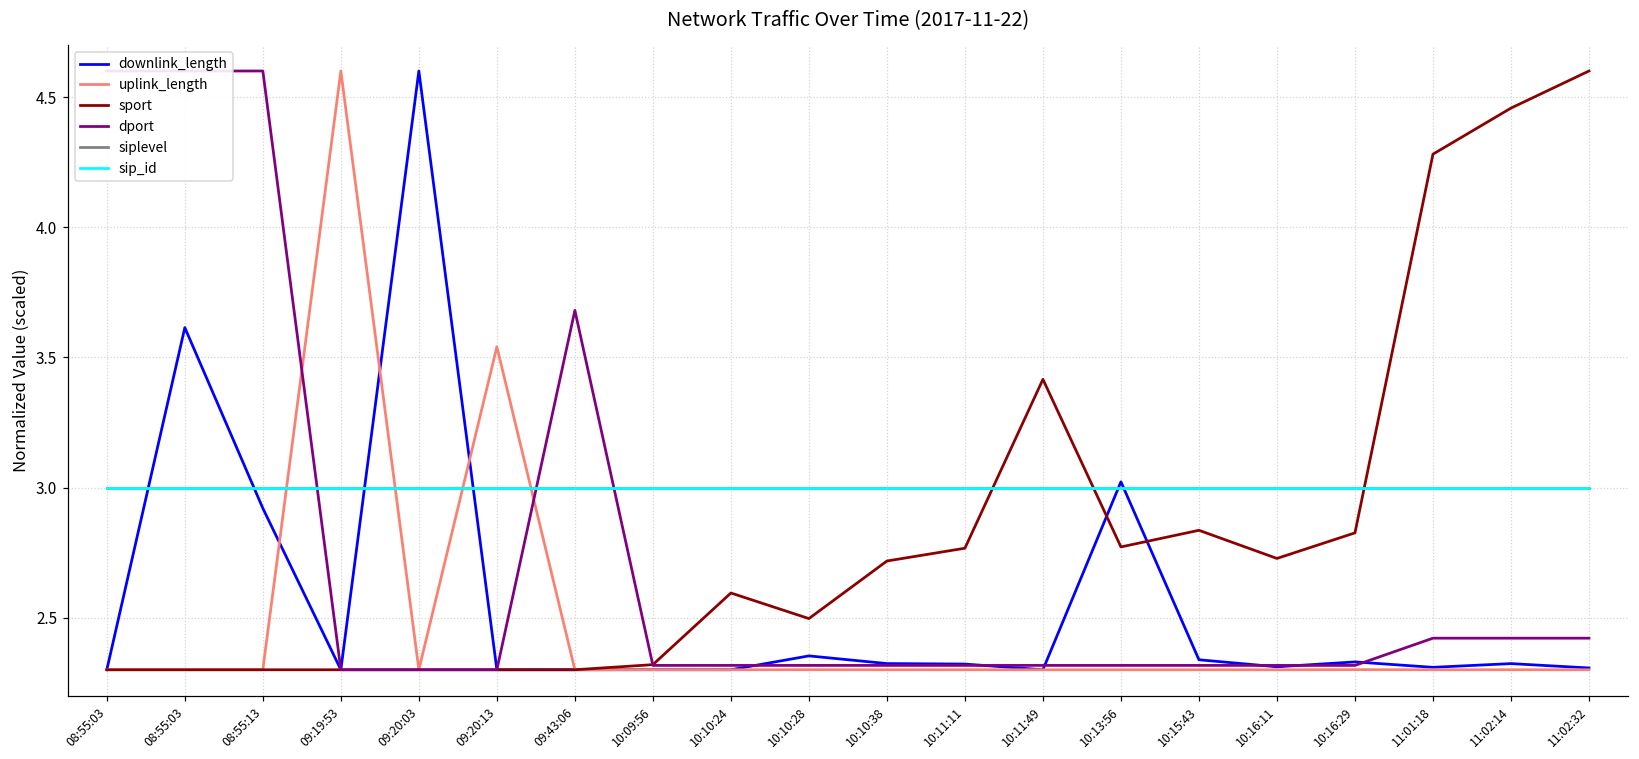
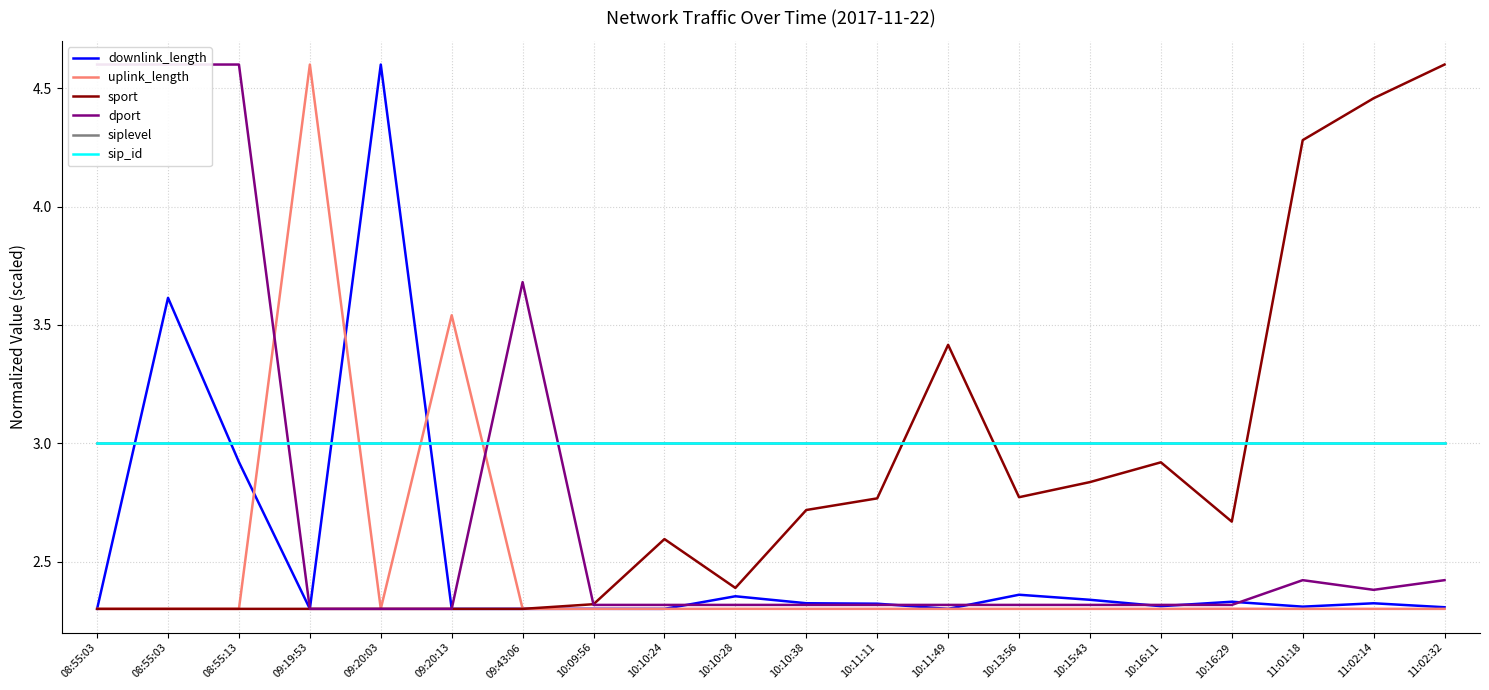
sport, 10:10:28: 2.50 -> 2.39
downlink_length, 10:13:56: 3.02 -> 2.36
sport, 10:16:11: 2.73 -> 2.92
sport, 10:16:29: 2.83 -> 2.67
dport, 11:02:14: 2.42 -> 2.38
